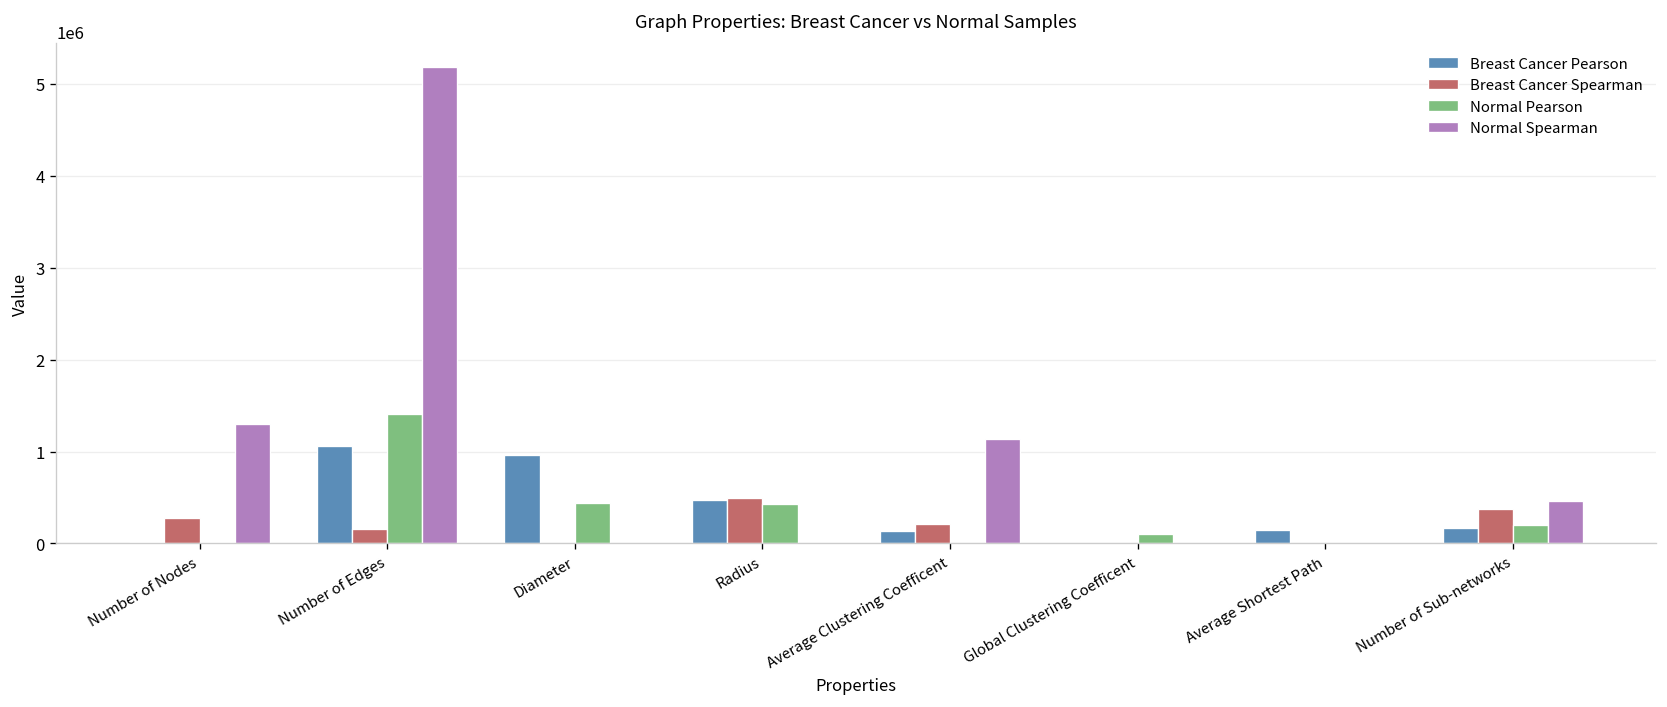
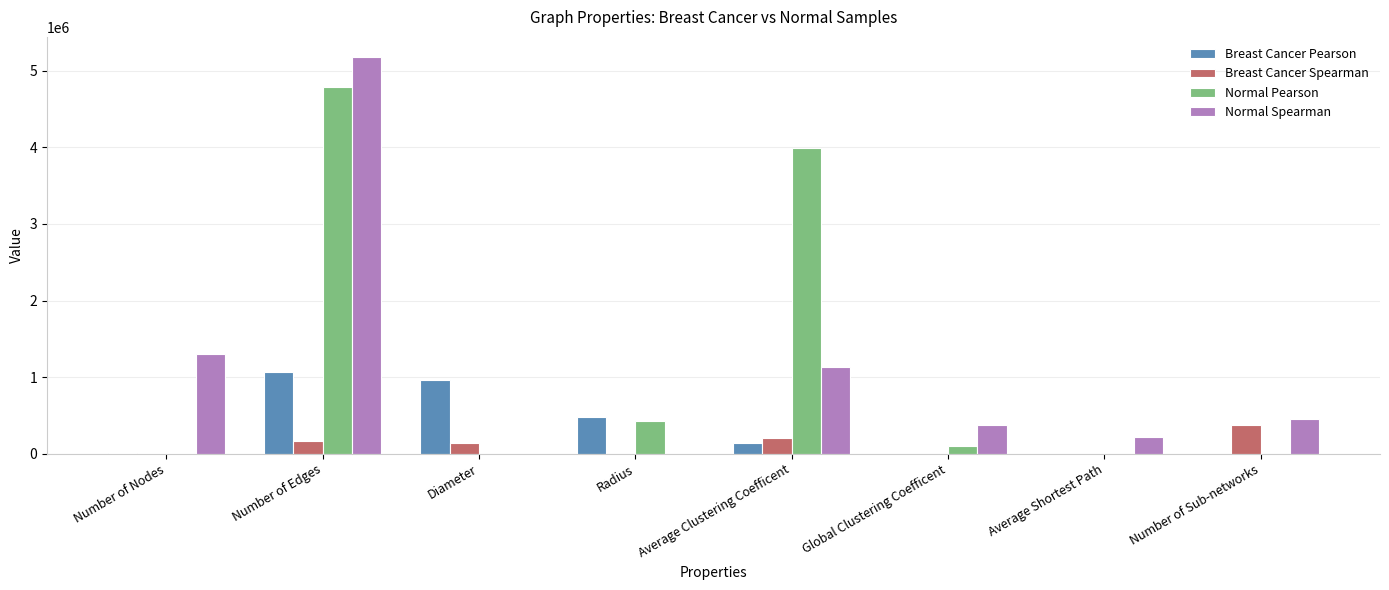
Breast Cancer Spearman, Number of Nodes: 300000 -> 0
Normal Pearson, Number of Edges: 1400000 -> 4800000
Breast Cancer Spearman, Diameter: 0 -> 100000
Normal Pearson, Diameter: 400000 -> 0
Breast Cancer Spearman, Radius: 500000 -> 0
Normal Pearson, Average Clustering Coefficent: 0 -> 4000000
Normal Spearman, Global Clustering Coefficent: 0 -> 400000
Breast Cancer Pearson, Average Shortest Path: 100000 -> 0
Normal Spearman, Average Shortest Path: 0 -> 200000
Breast Cancer Pearson, Number of Sub-networks: 200000 -> 0
Normal Pearson, Number of Sub-networks: 200000 -> 0
